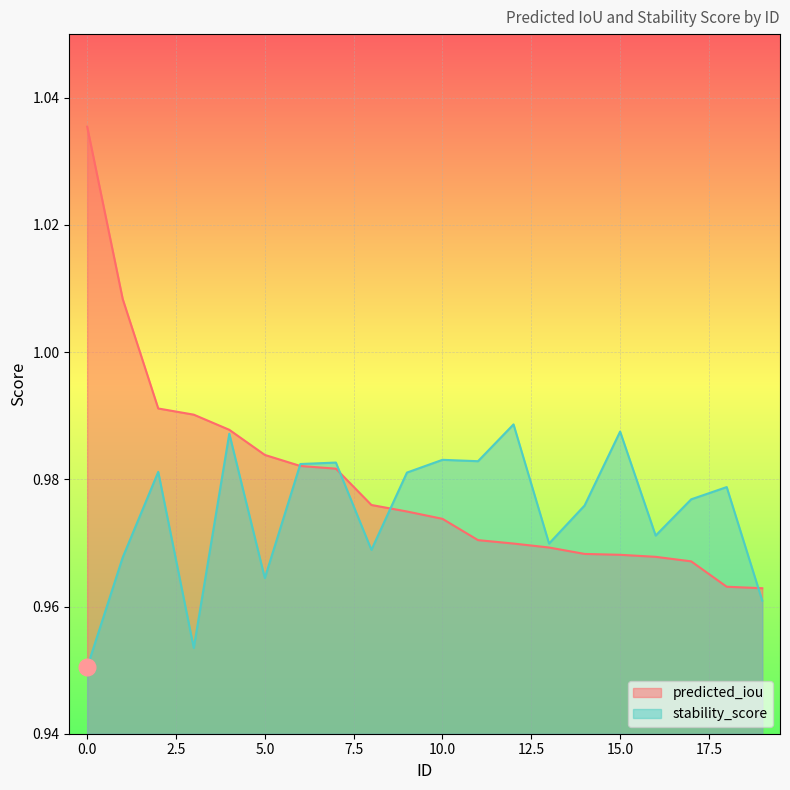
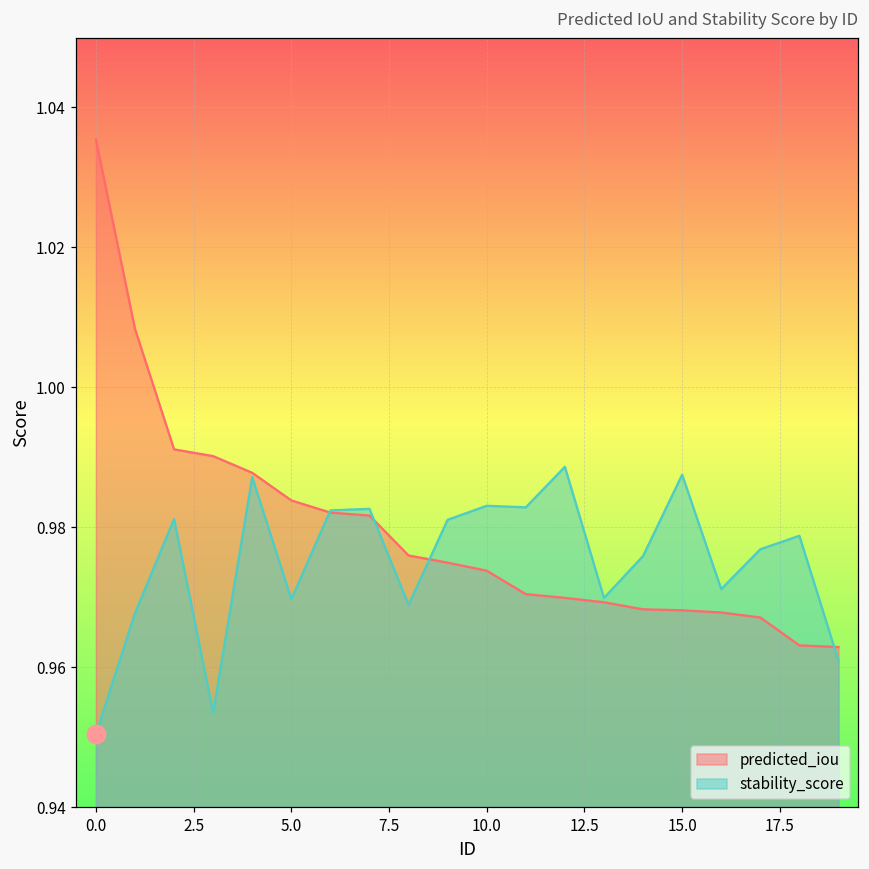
stability_score, 5.0: 0.964 -> 0.970
